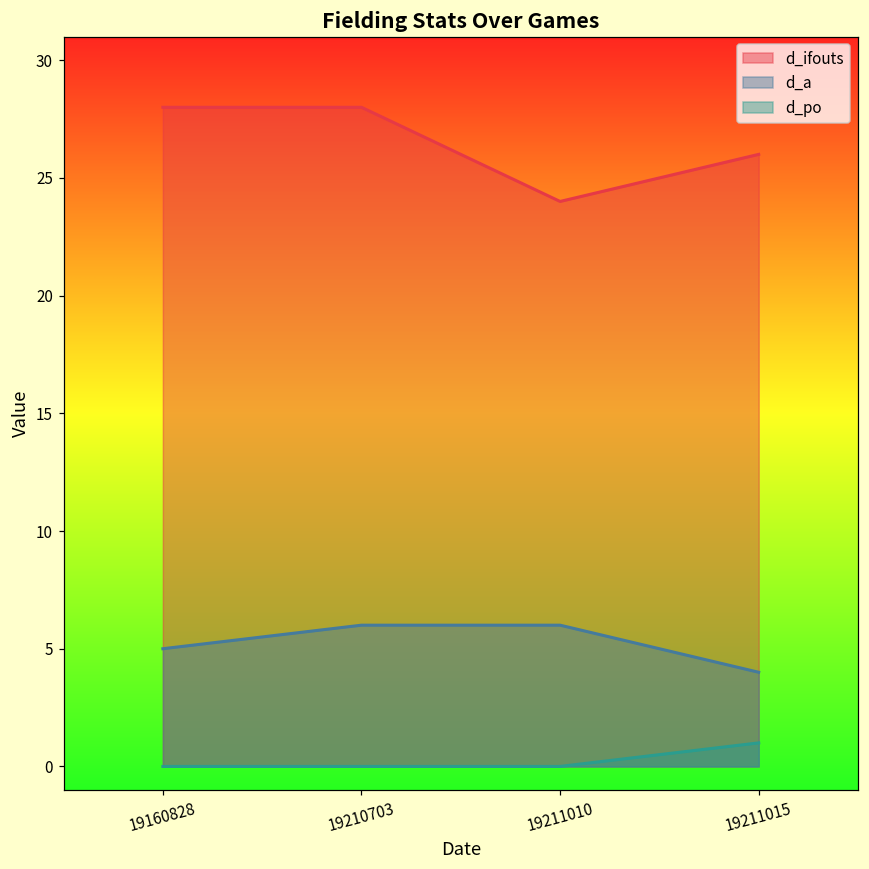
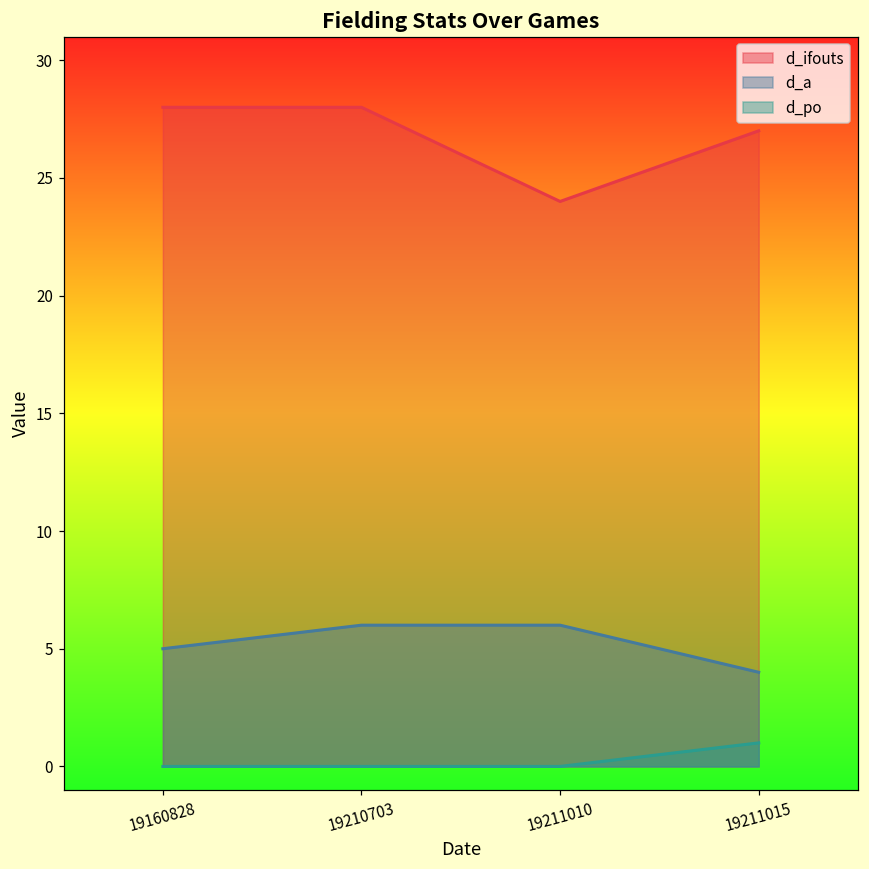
d_ifouts, 19211015: 26 -> 27
